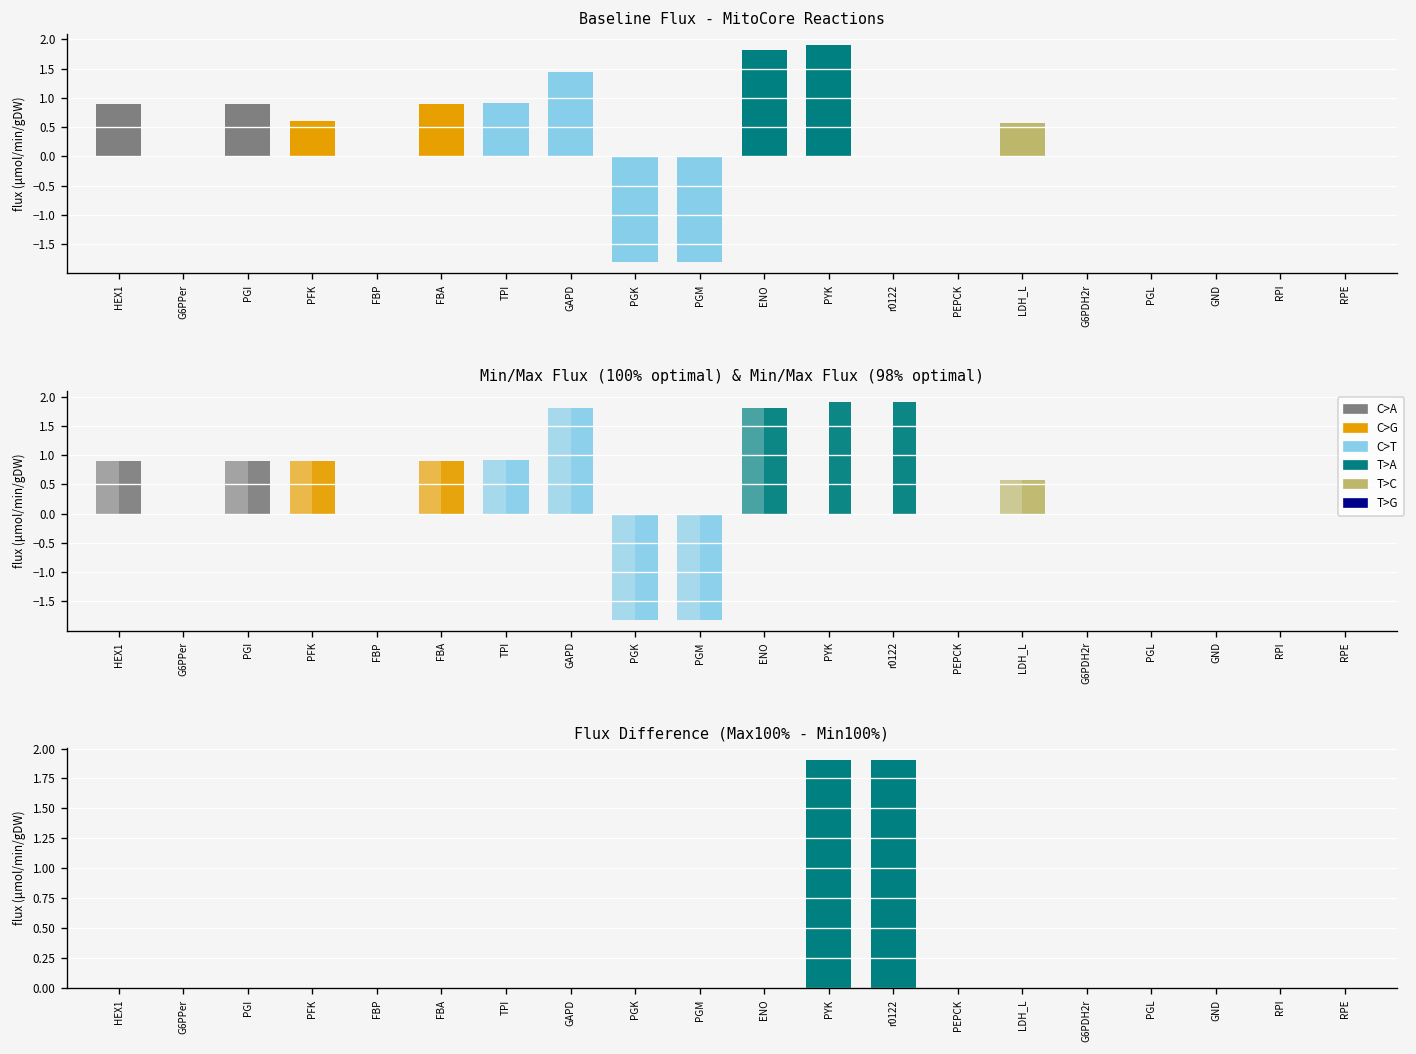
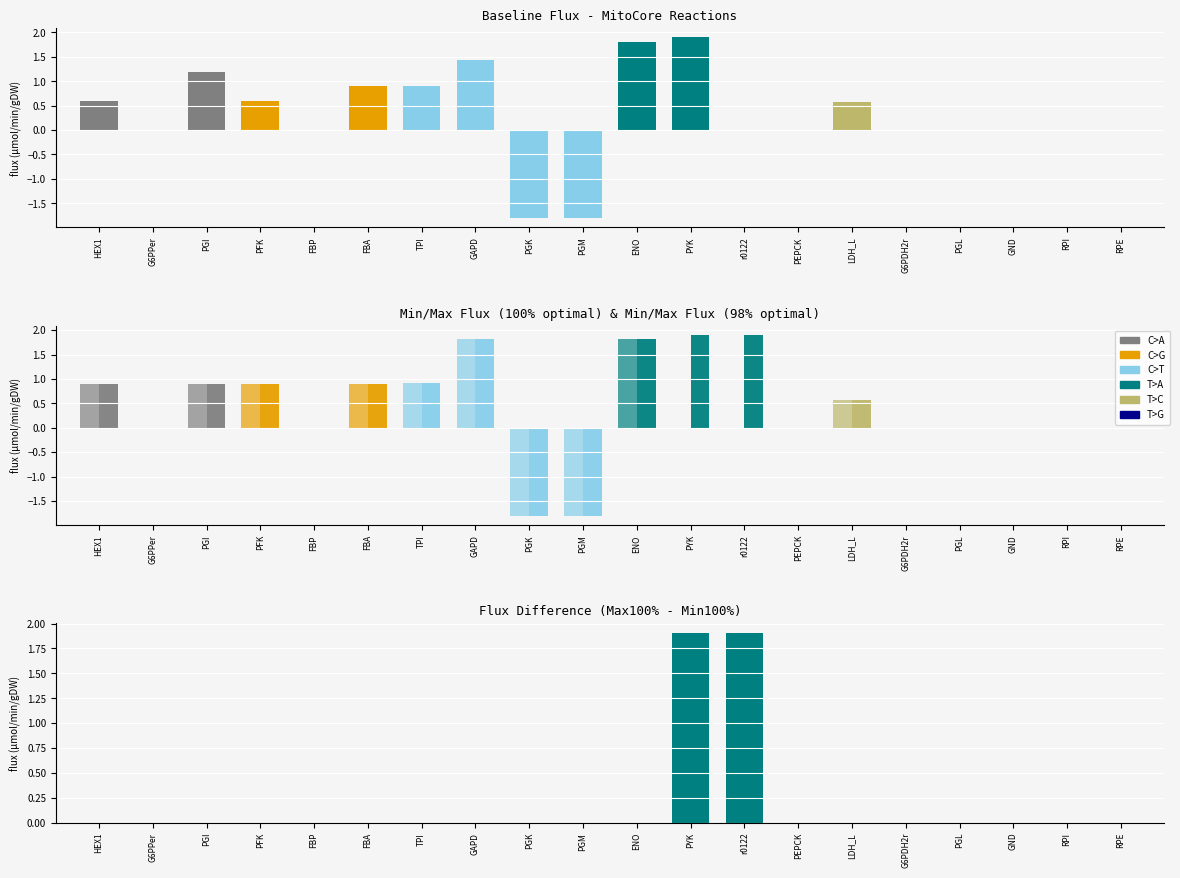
Baseline Flux - MitoCore Reactions, HEX1: 0.9 -> 0.6
Baseline Flux - MitoCore Reactions, PGI: 0.9 -> 1.2
